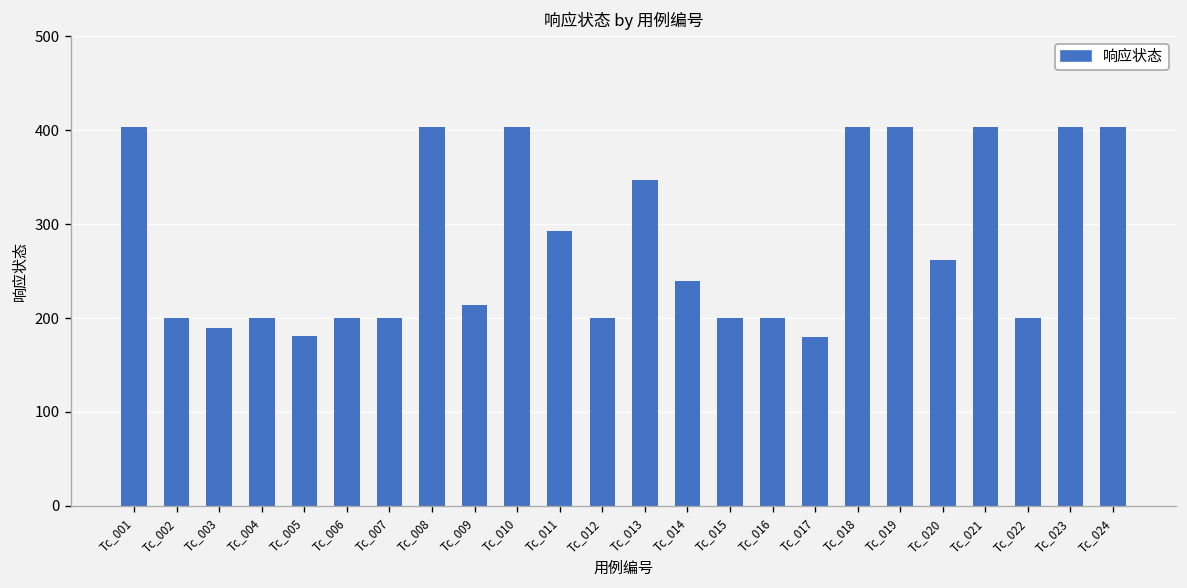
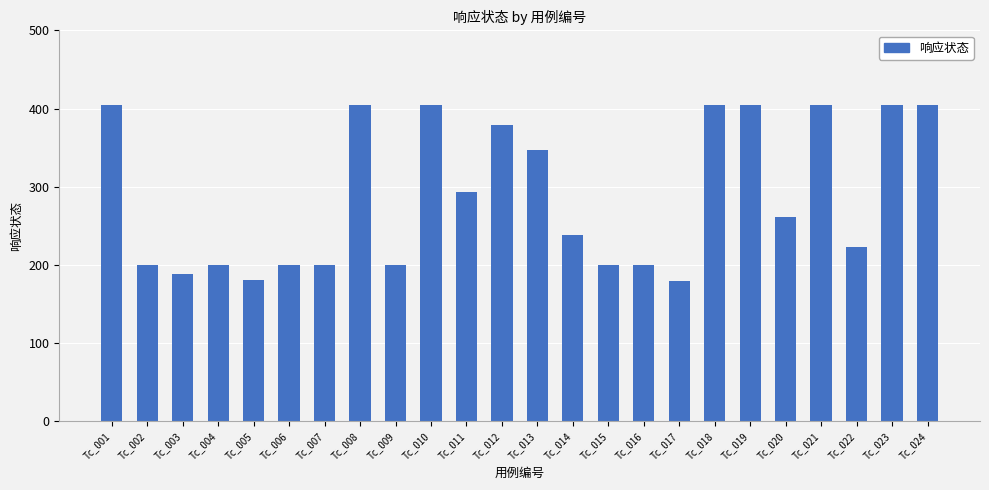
Tc_009: 210 -> 200
Tc_012: 200 -> 380
Tc_022: 200 -> 220
